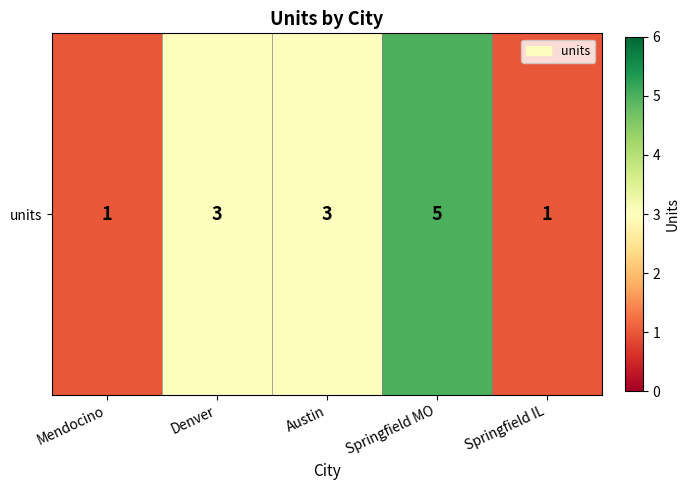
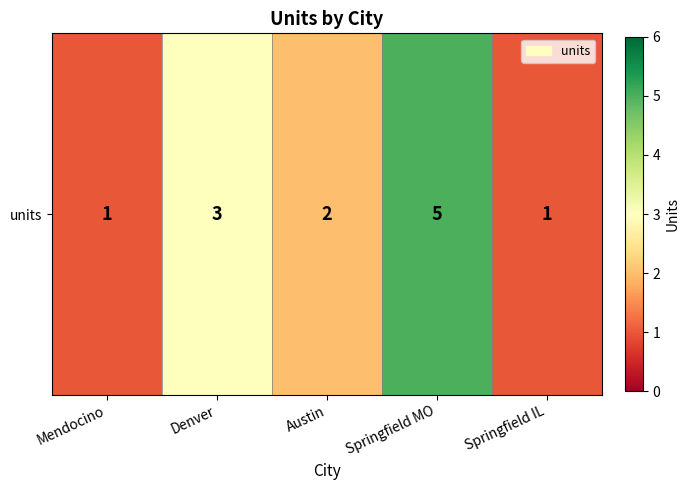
units, Austin: 3 -> 2
